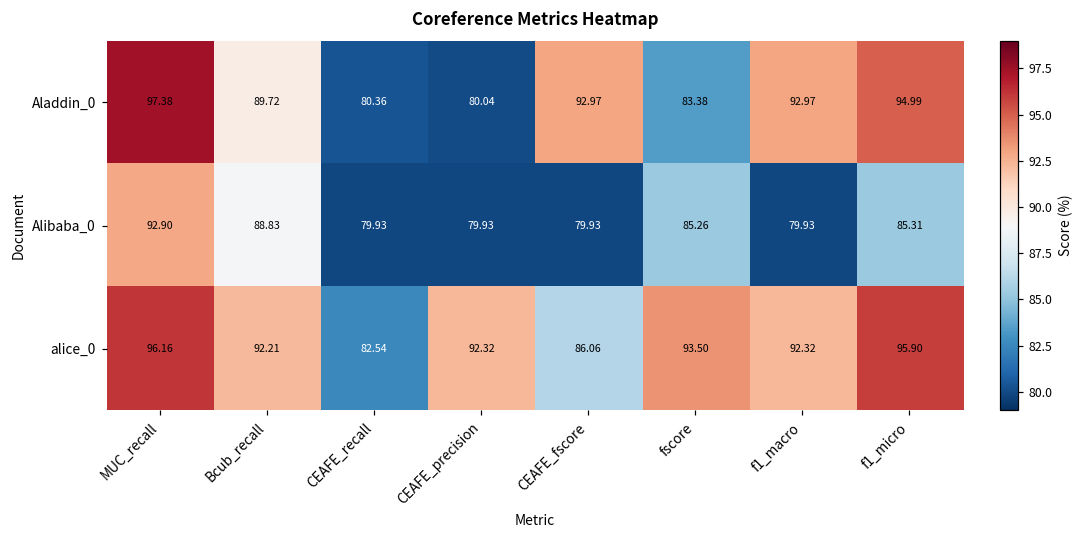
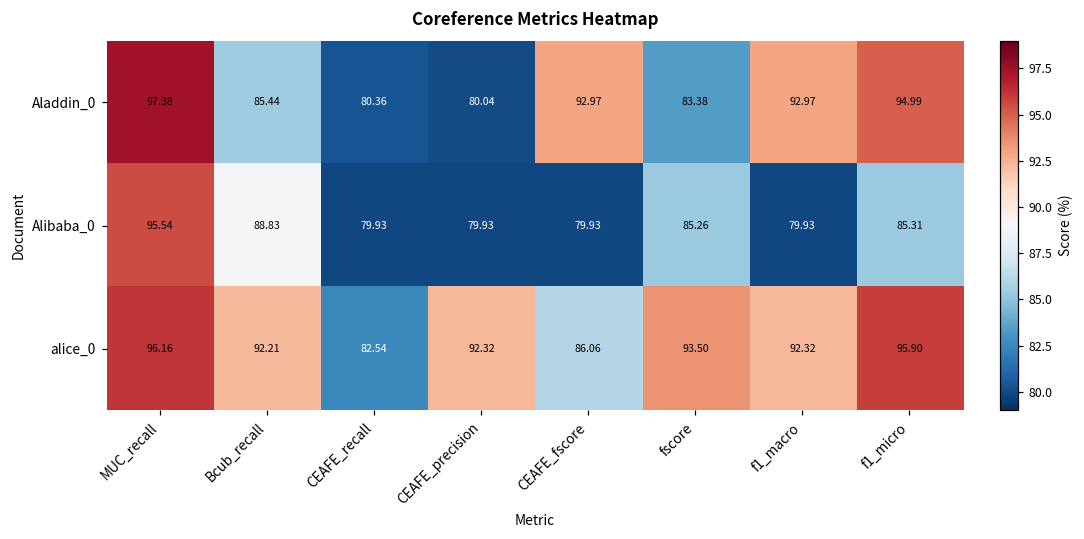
Aladdin_0, Bcub_recall: 89.72 -> 85.44
Alibaba_0, MUC_recall: 92.90 -> 95.54
